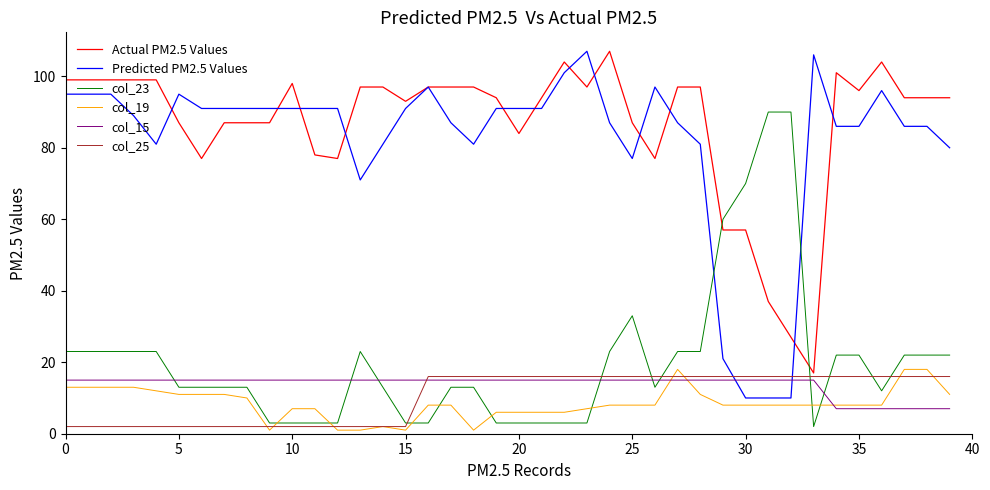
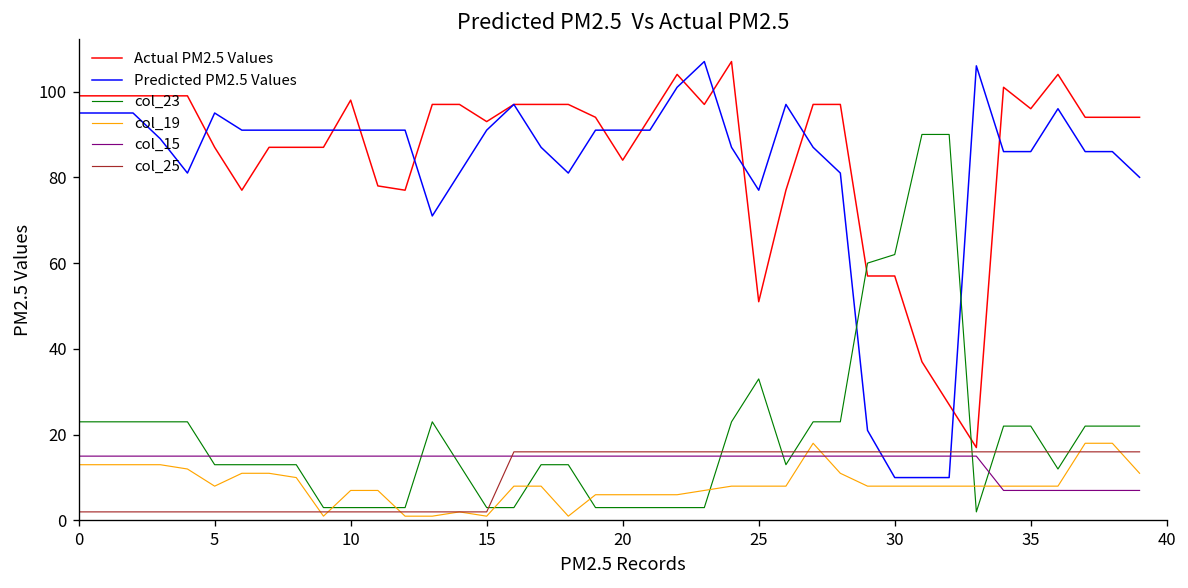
col_19, 5: 11 -> 8
Actual PM2.5 Values, 25: 87 -> 51
col_23, 30: 70 -> 62
